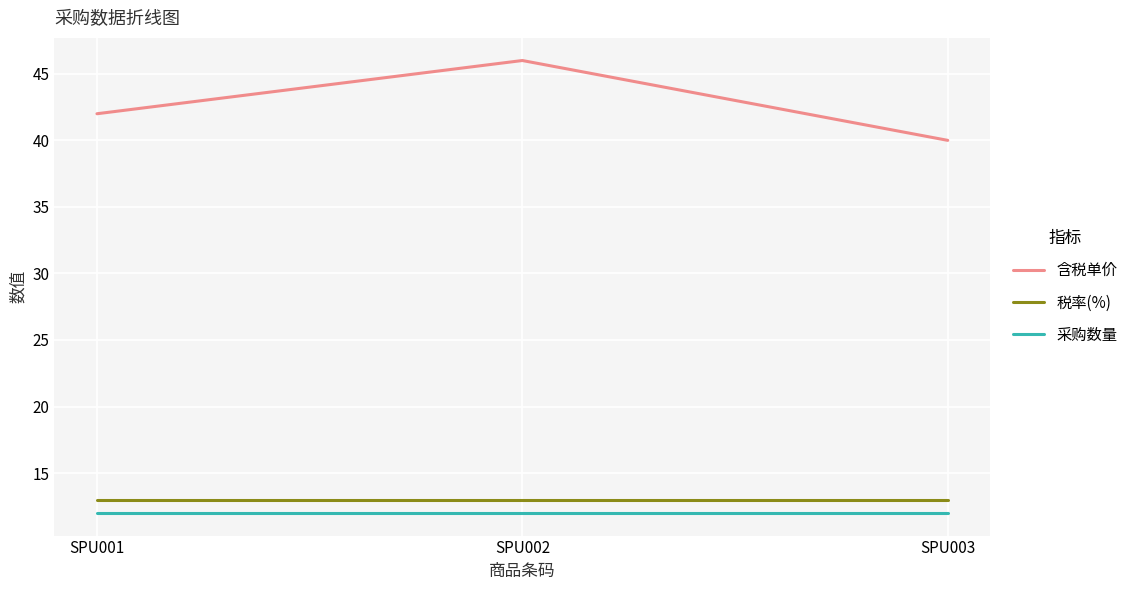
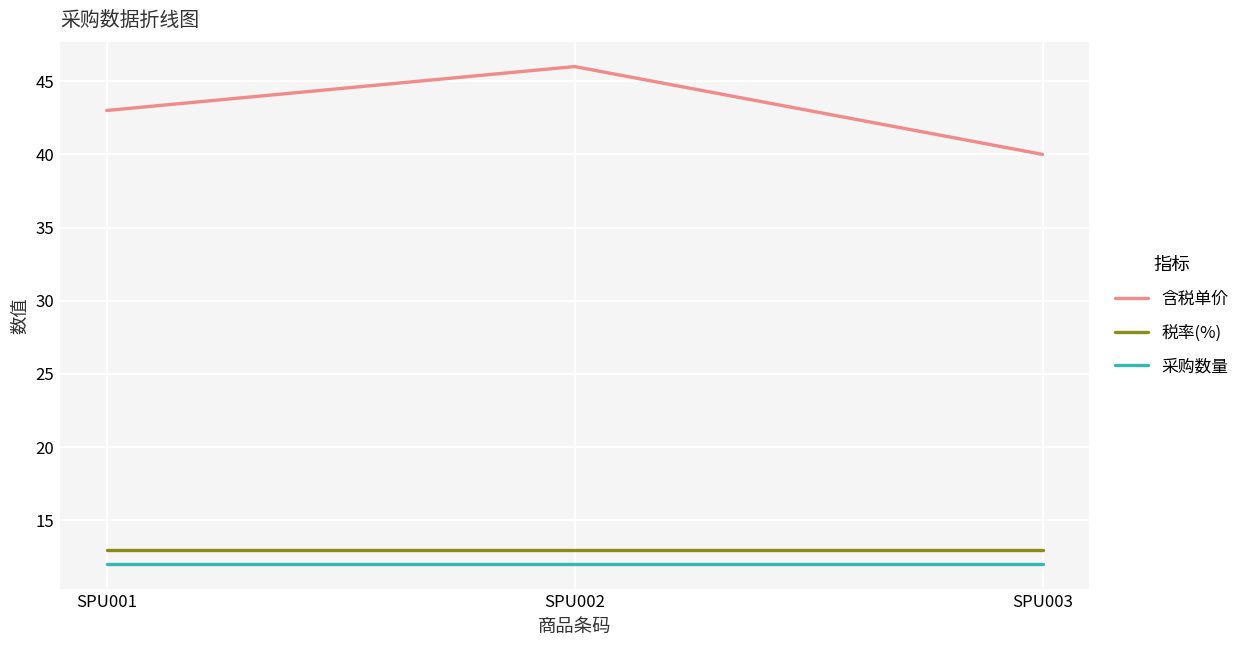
含税单价, SPU001: 42 -> 43
